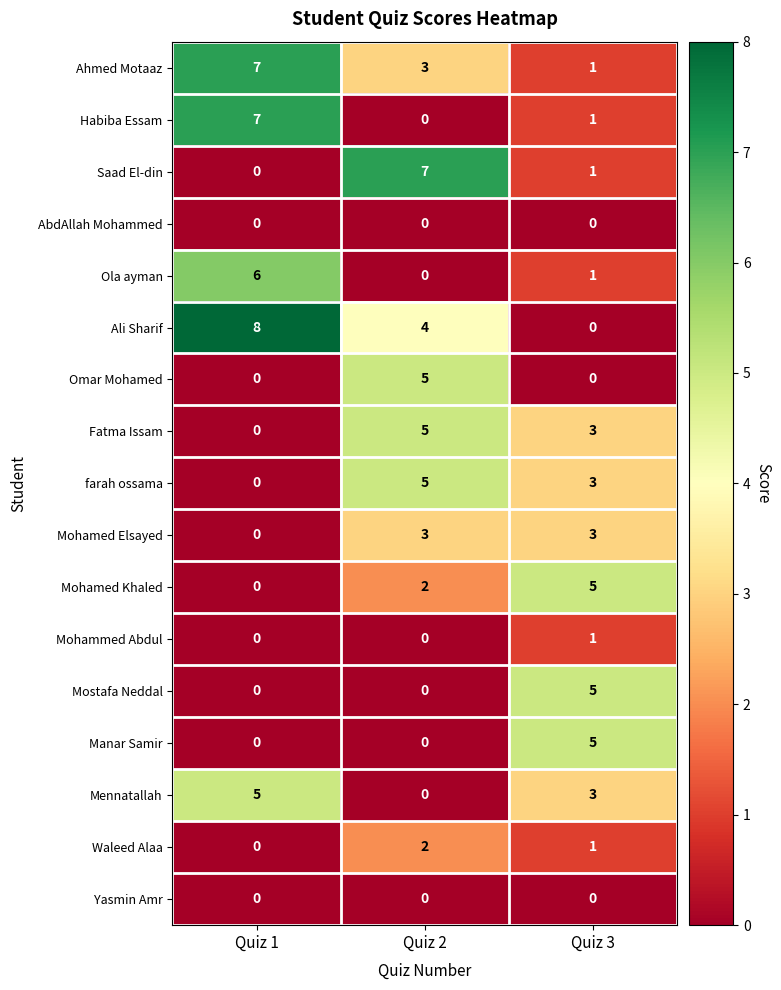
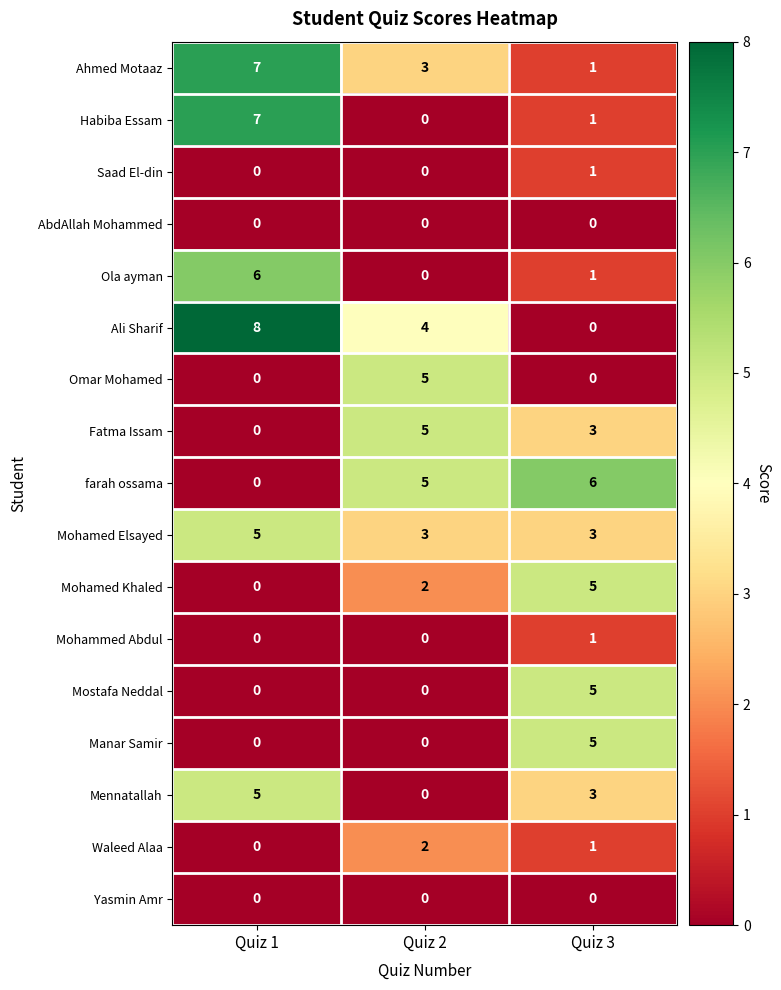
Saad El-din, Quiz 2: 7 -> 0
farah ossama, Quiz 3: 3 -> 6
Mohamed Elsayed, Quiz 1: 0 -> 5
